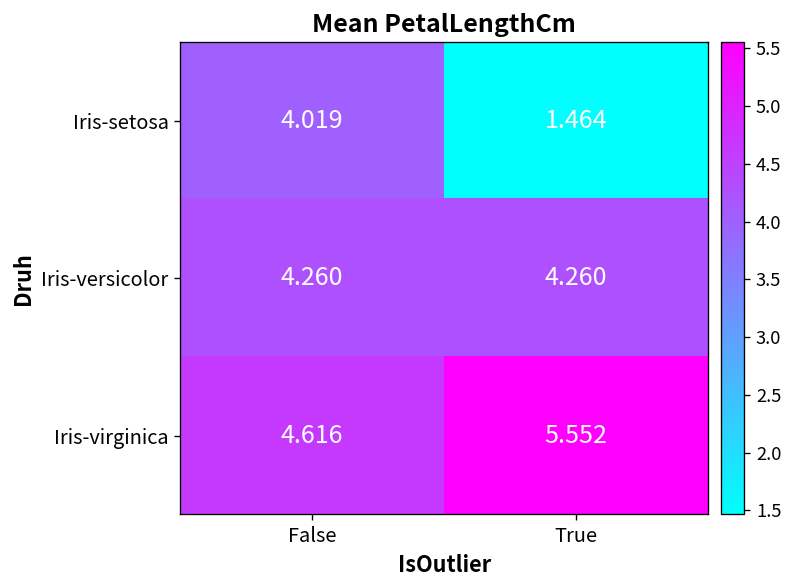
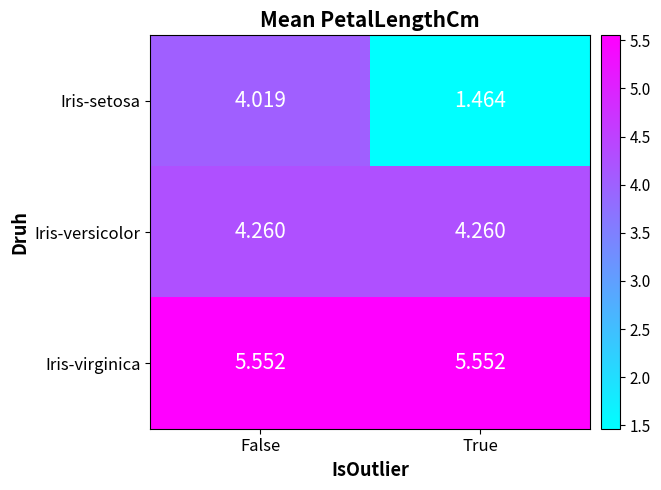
Iris-virginica, False: 4.616 -> 5.552
